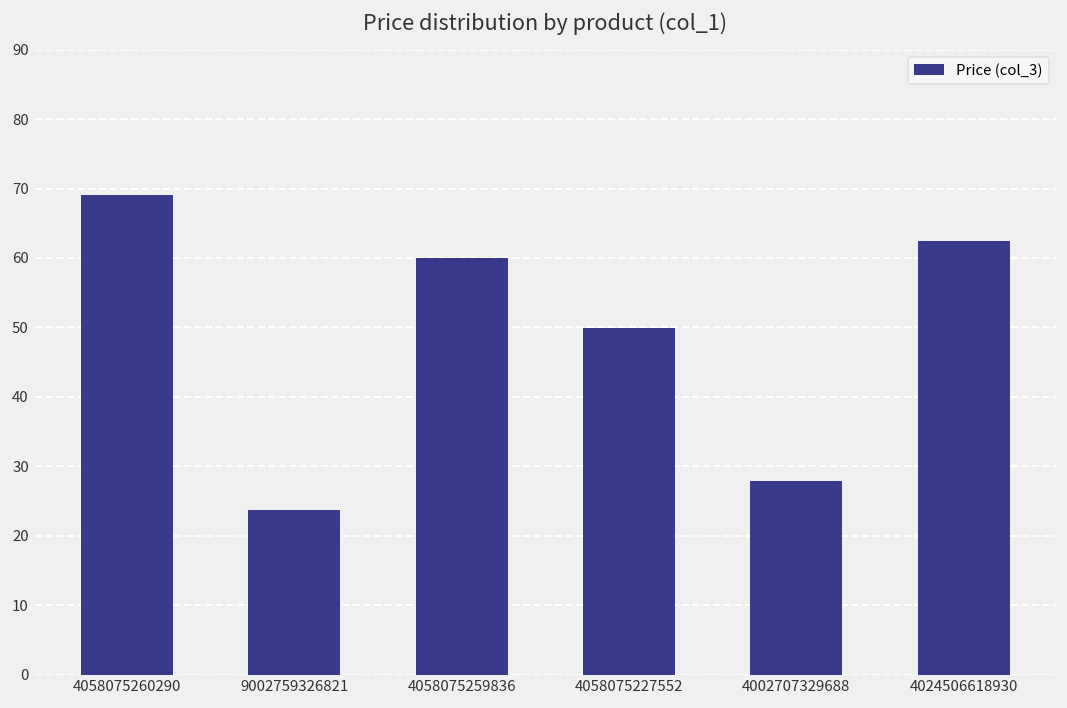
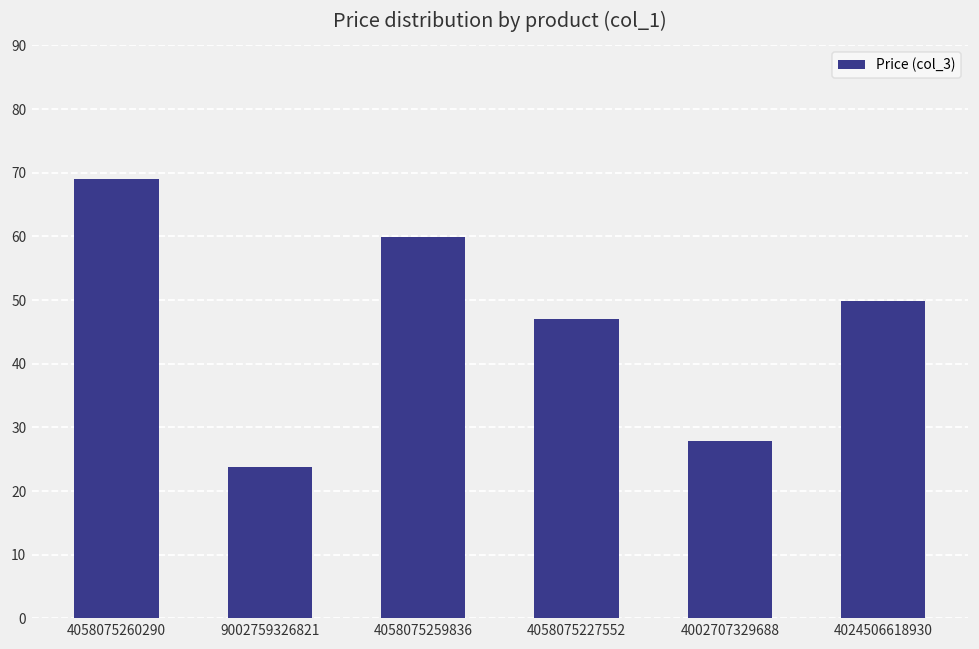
4058075227552: 50 -> 47
4024506618930: 63 -> 50
